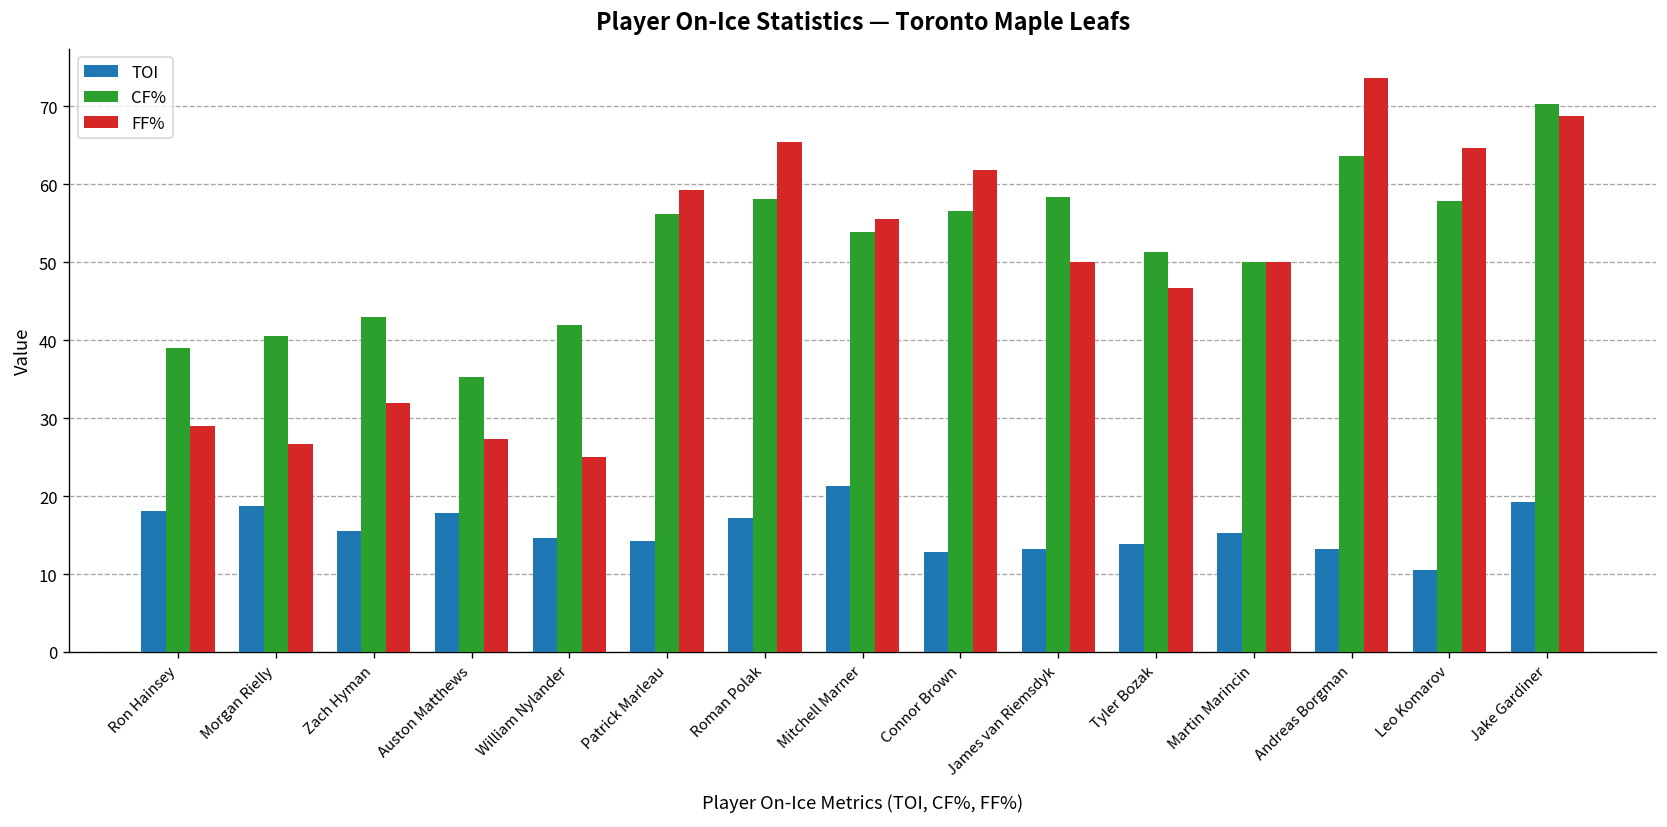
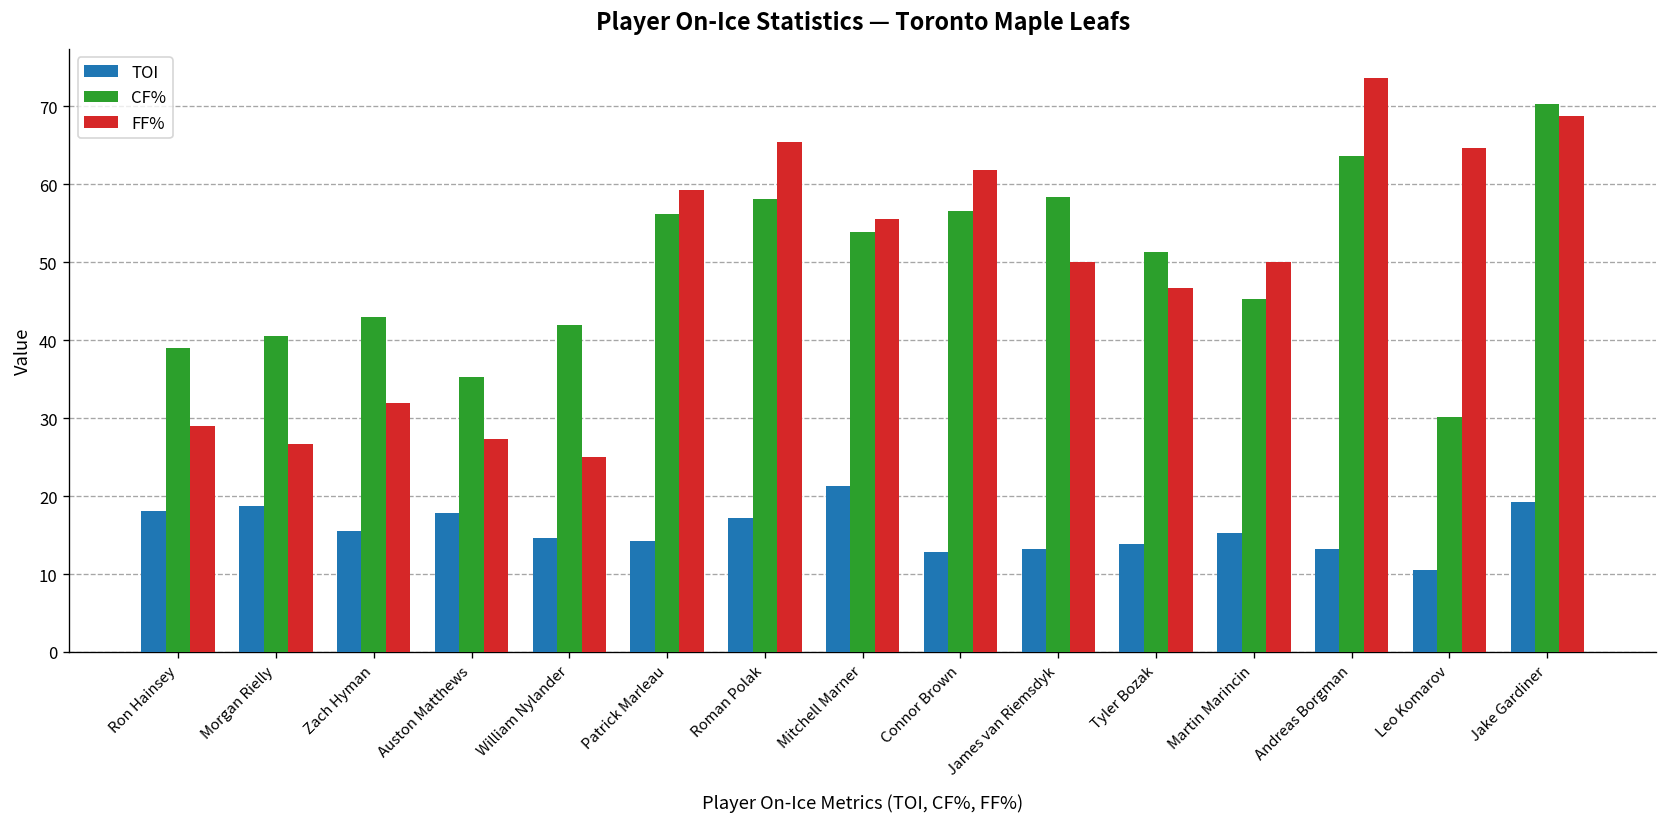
CF%, Martin Marincin: 50 -> 45
CF%, Leo Komarov: 58 -> 30
